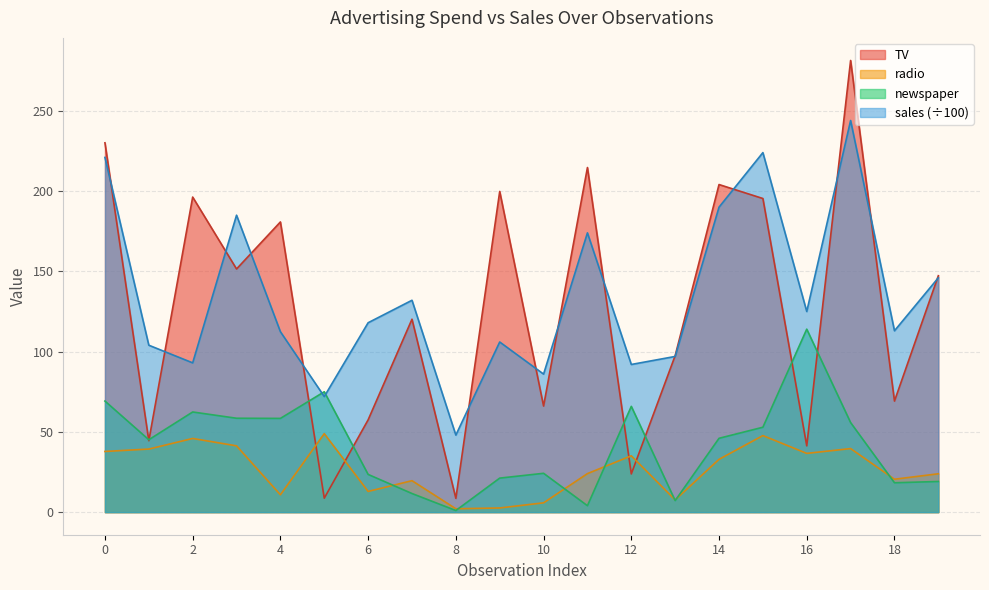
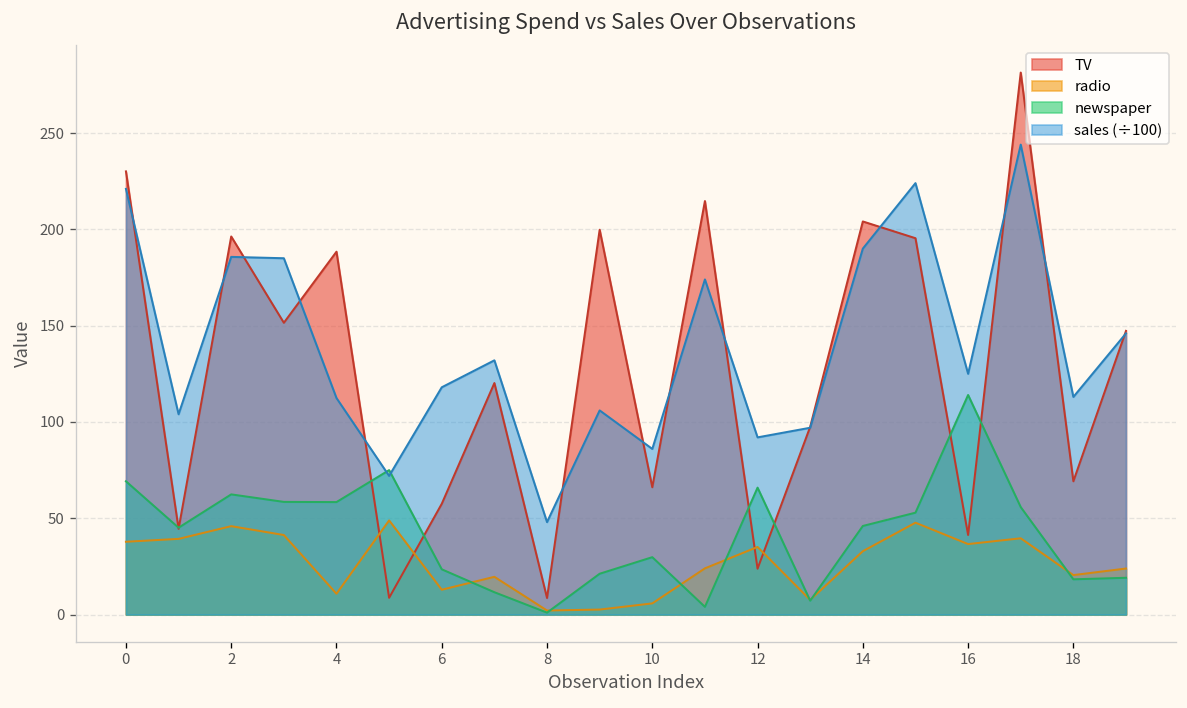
sales (÷100), 2: 93 -> 186
TV, 4: 181 -> 188
newspaper, 10: 24 -> 30
